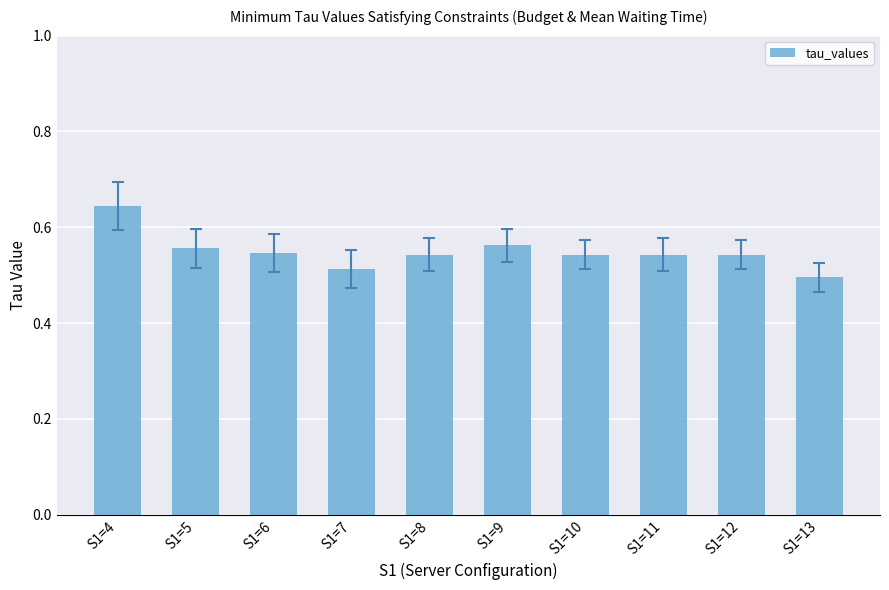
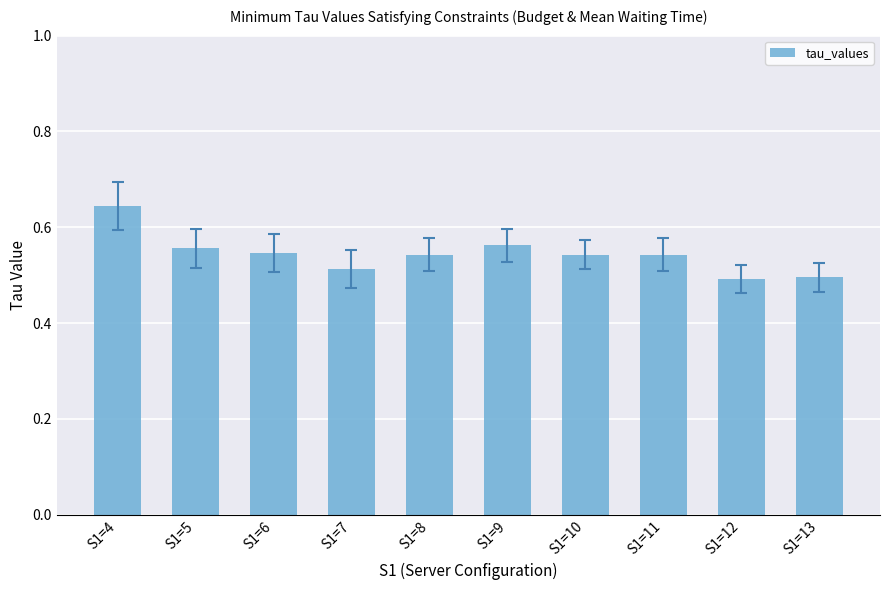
tau_values, S1=12: 0.54 -> 0.49
